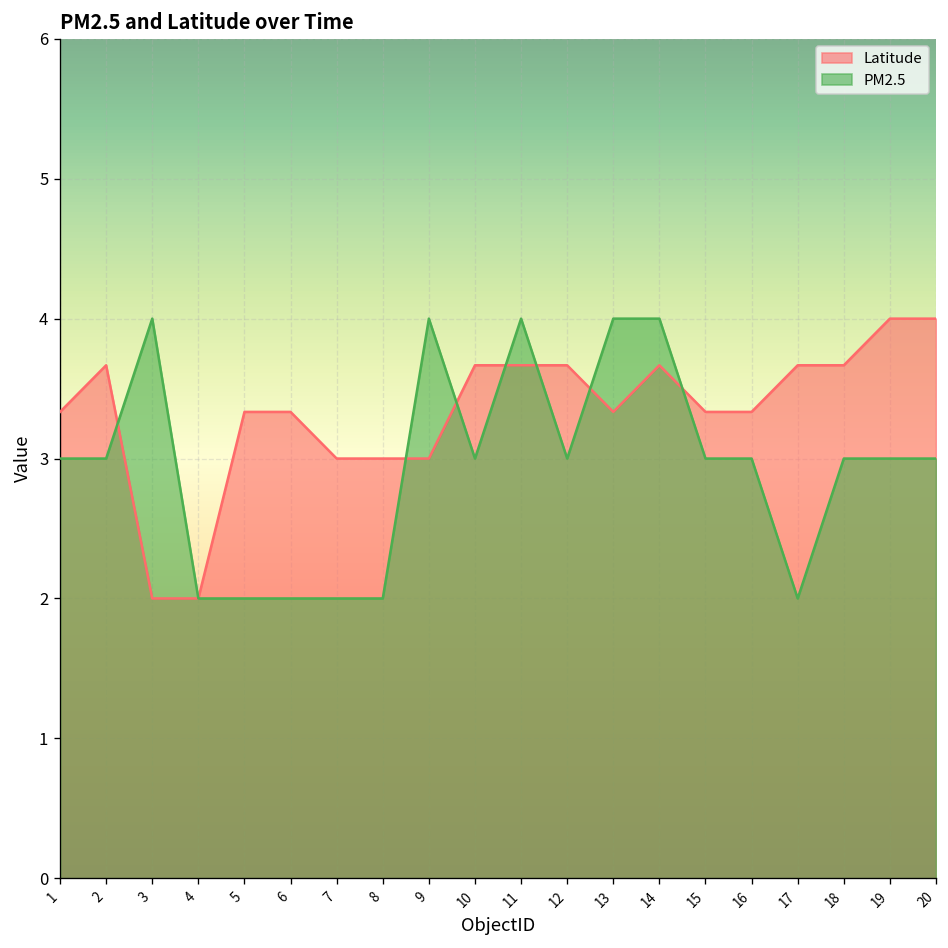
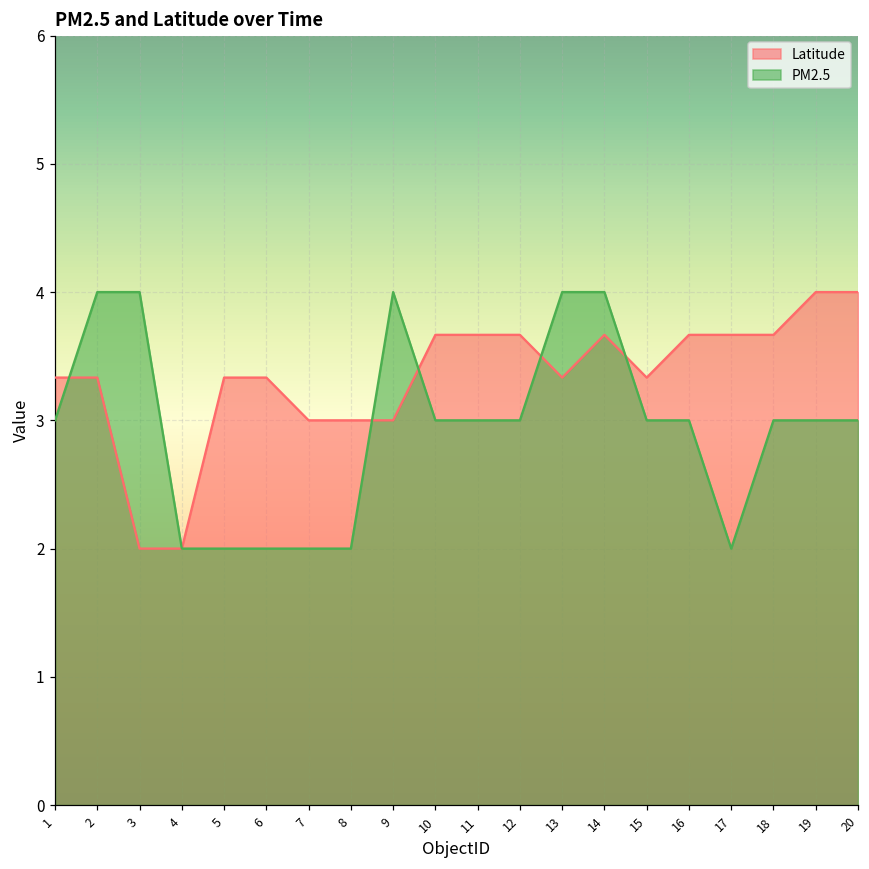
Latitude, 2: 3.67 -> 3.33
PM2.5, 2: 3 -> 4
PM2.5, 11: 4 -> 3
Latitude, 16: 3.33 -> 3.67
